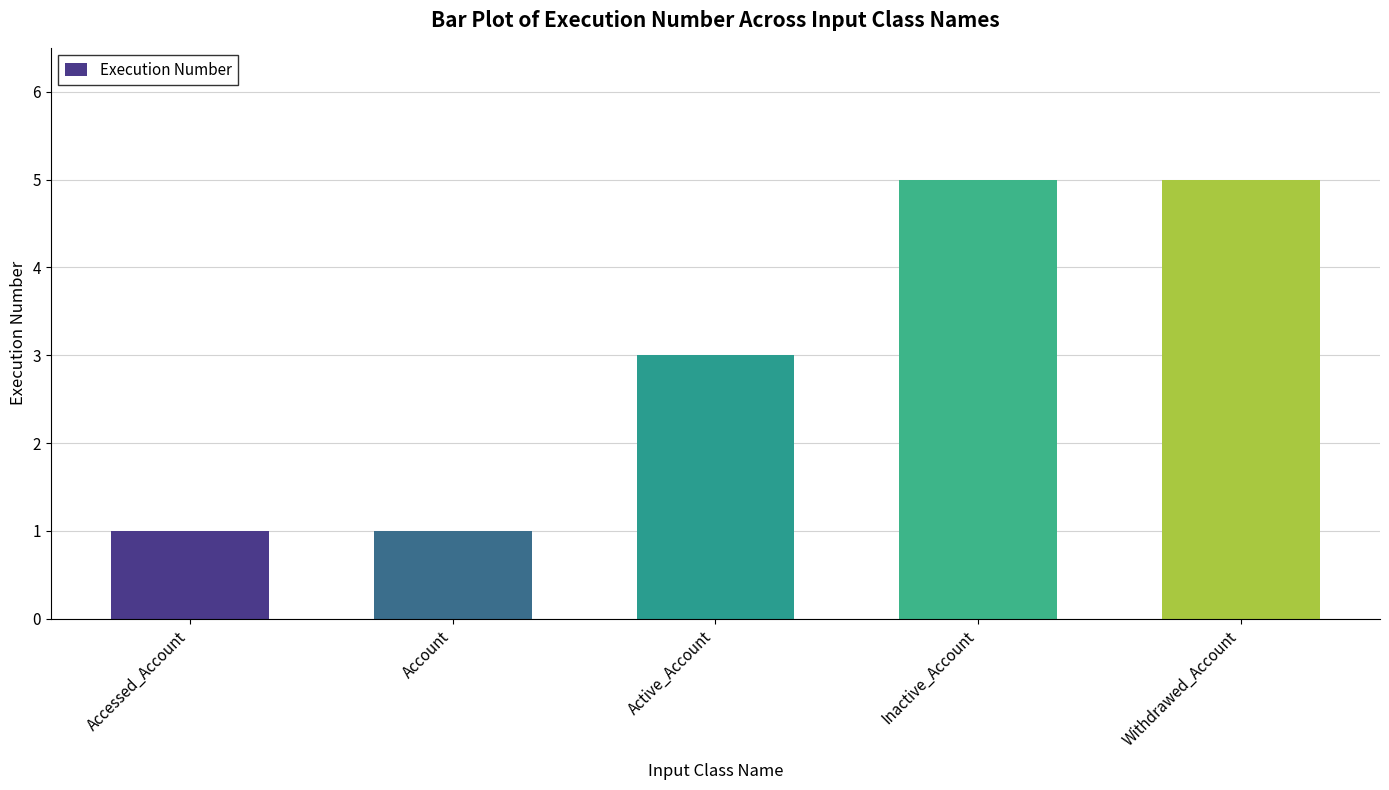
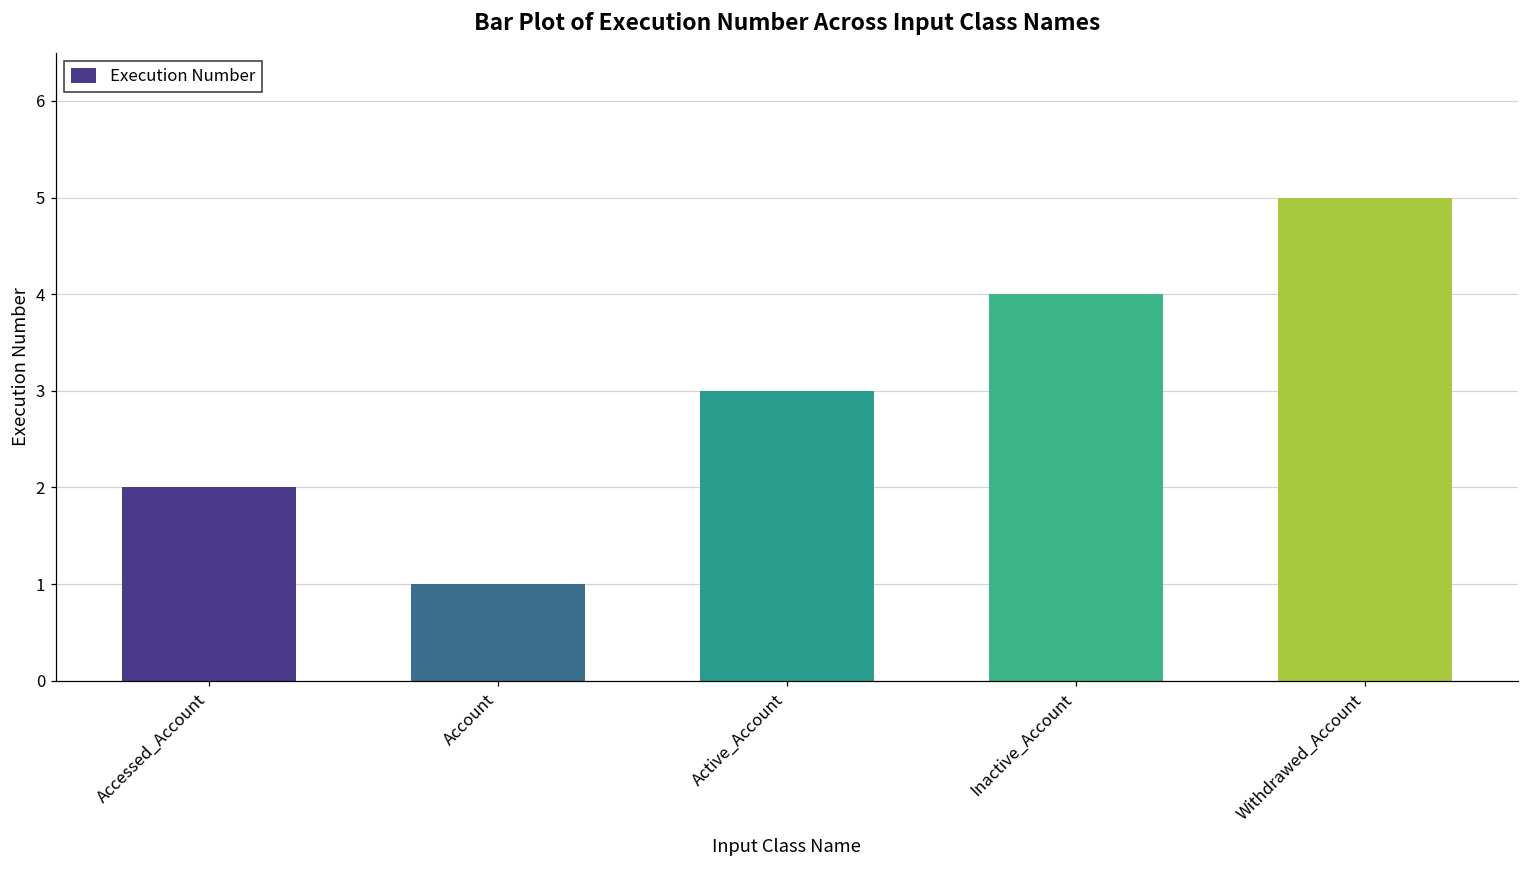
Accessed_Account: 1 -> 2
Inactive_Account: 5 -> 4
